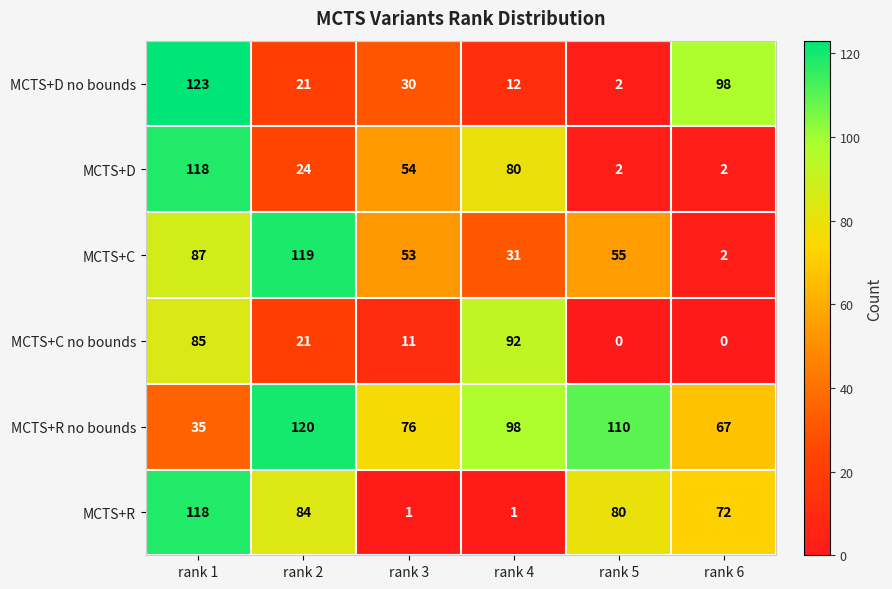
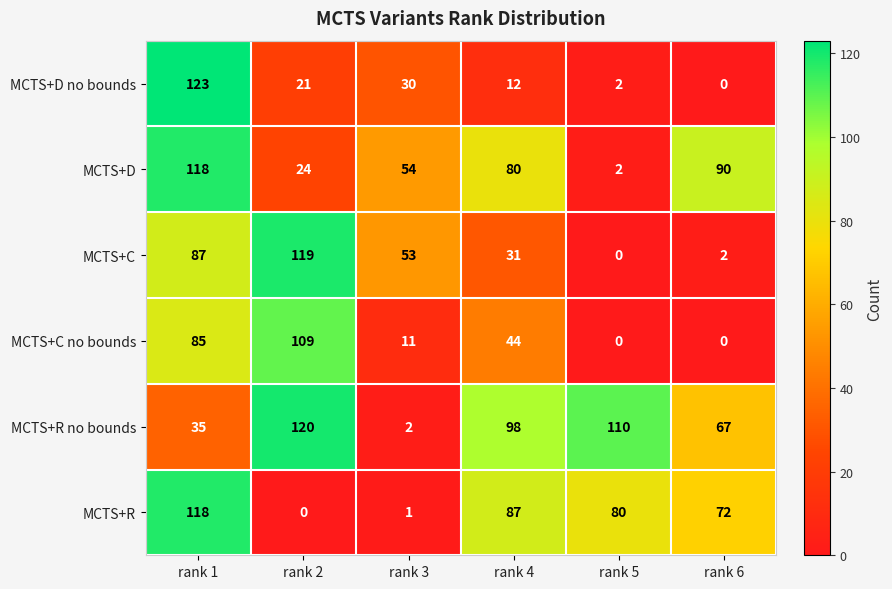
MCTS+D no bounds, rank 6: 98 -> 0
MCTS+D, rank 6: 2 -> 90
MCTS+C, rank 5: 55 -> 0
MCTS+C no bounds, rank 2: 21 -> 109
MCTS+C no bounds, rank 4: 92 -> 44
MCTS+R no bounds, rank 3: 76 -> 2
MCTS+R, rank 2: 84 -> 0
MCTS+R, rank 4: 1 -> 87
